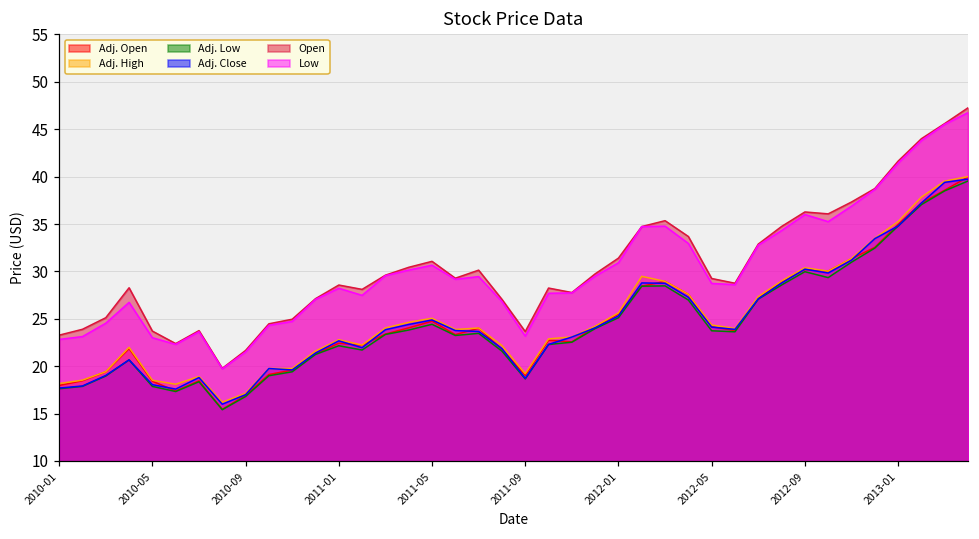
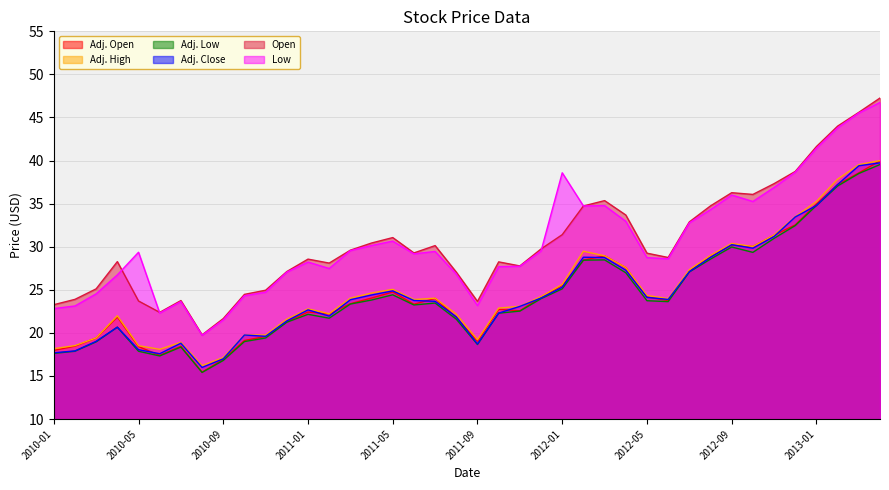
Low, 2010-05: 23 -> 29
Low, 2012-01: 31 -> 39
